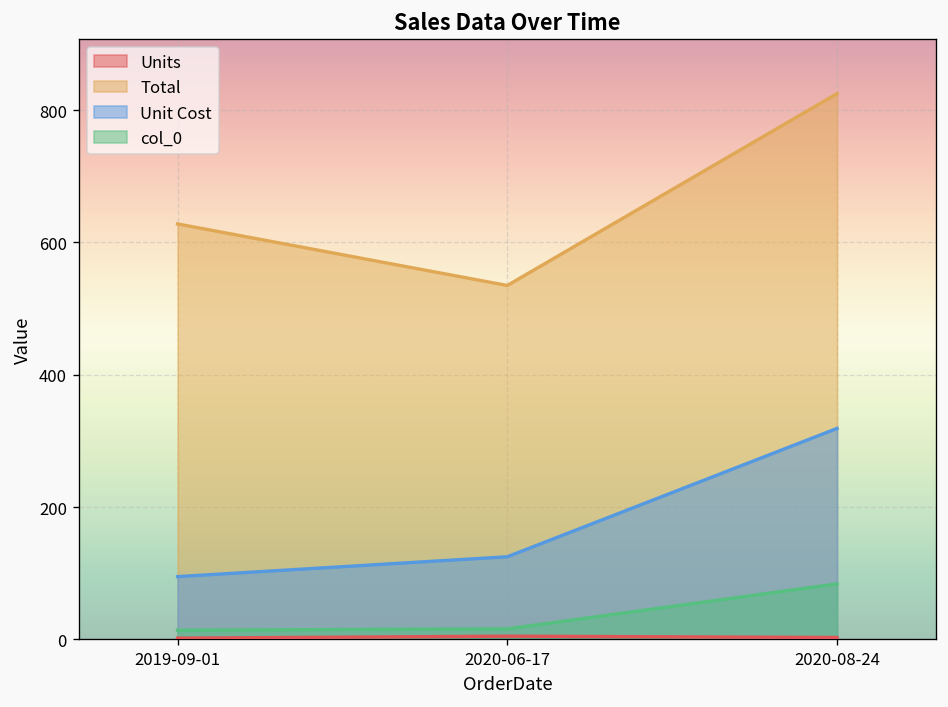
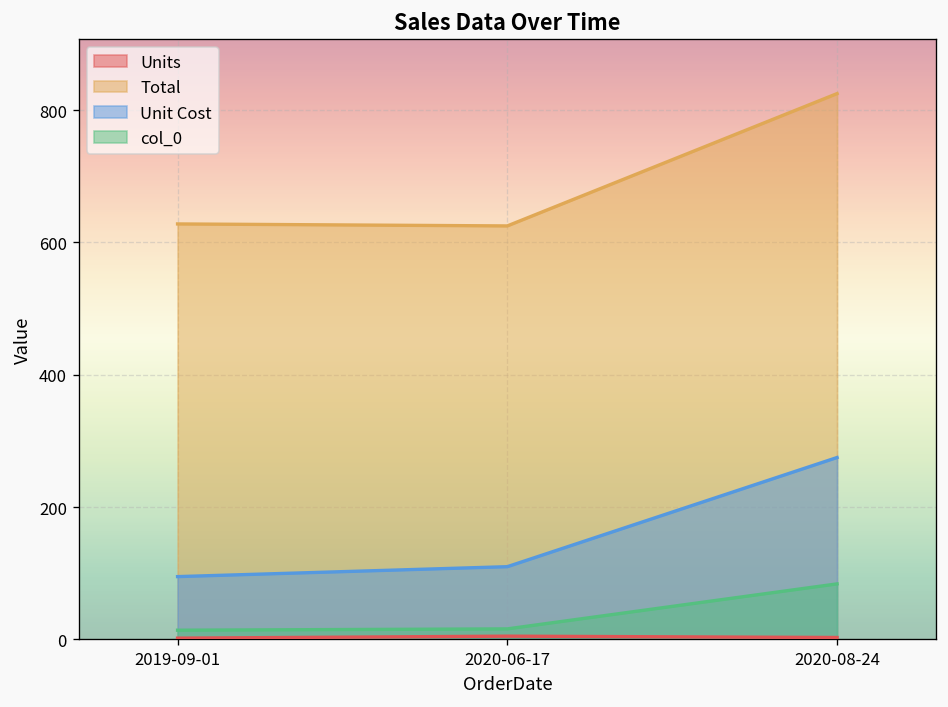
Total, 2020-06-17: 540 -> 630
Unit Cost, 2020-06-17: 130 -> 110
Unit Cost, 2020-08-24: 320 -> 280
